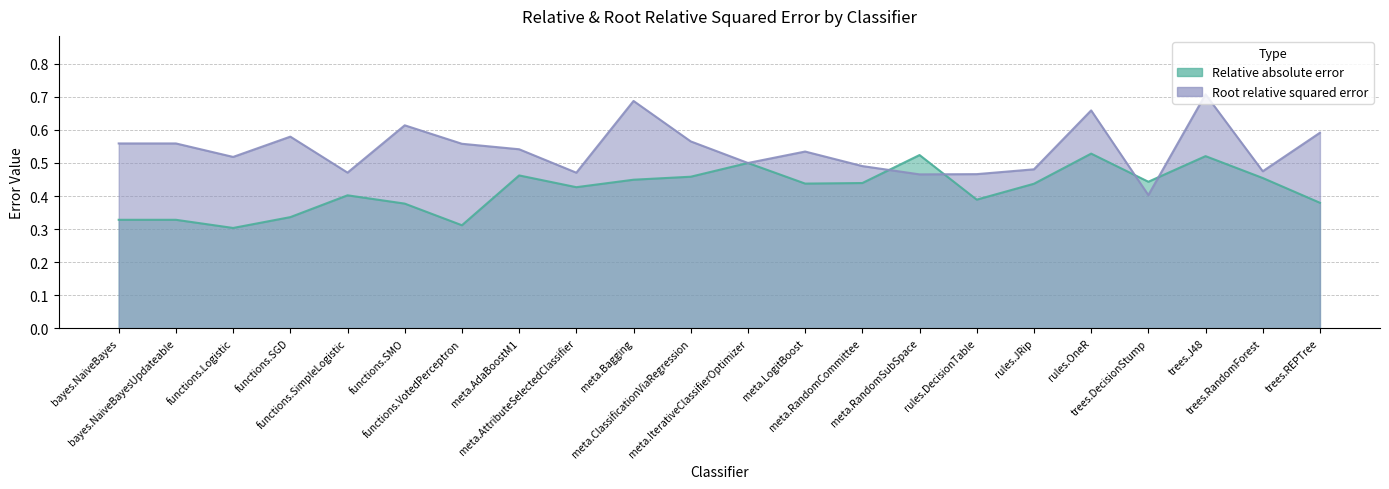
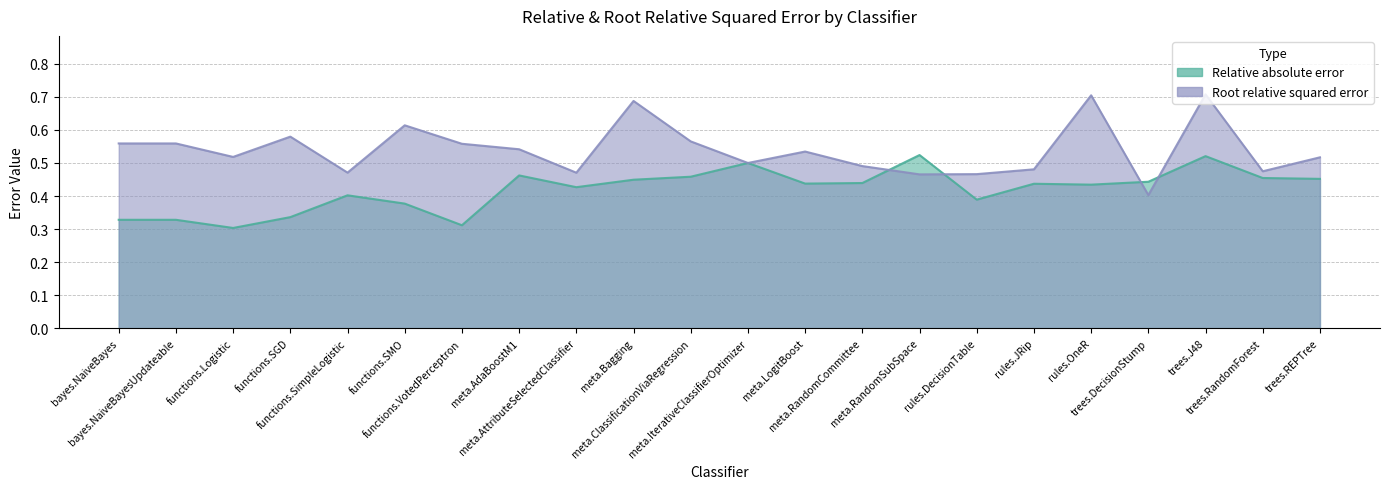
Relative absolute error, rules.OneR: 0.53 -> 0.43
Root relative squared error, rules.OneR: 0.66 -> 0.70
Relative absolute error, trees.REPTree: 0.38 -> 0.45
Root relative squared error, trees.REPTree: 0.59 -> 0.52
